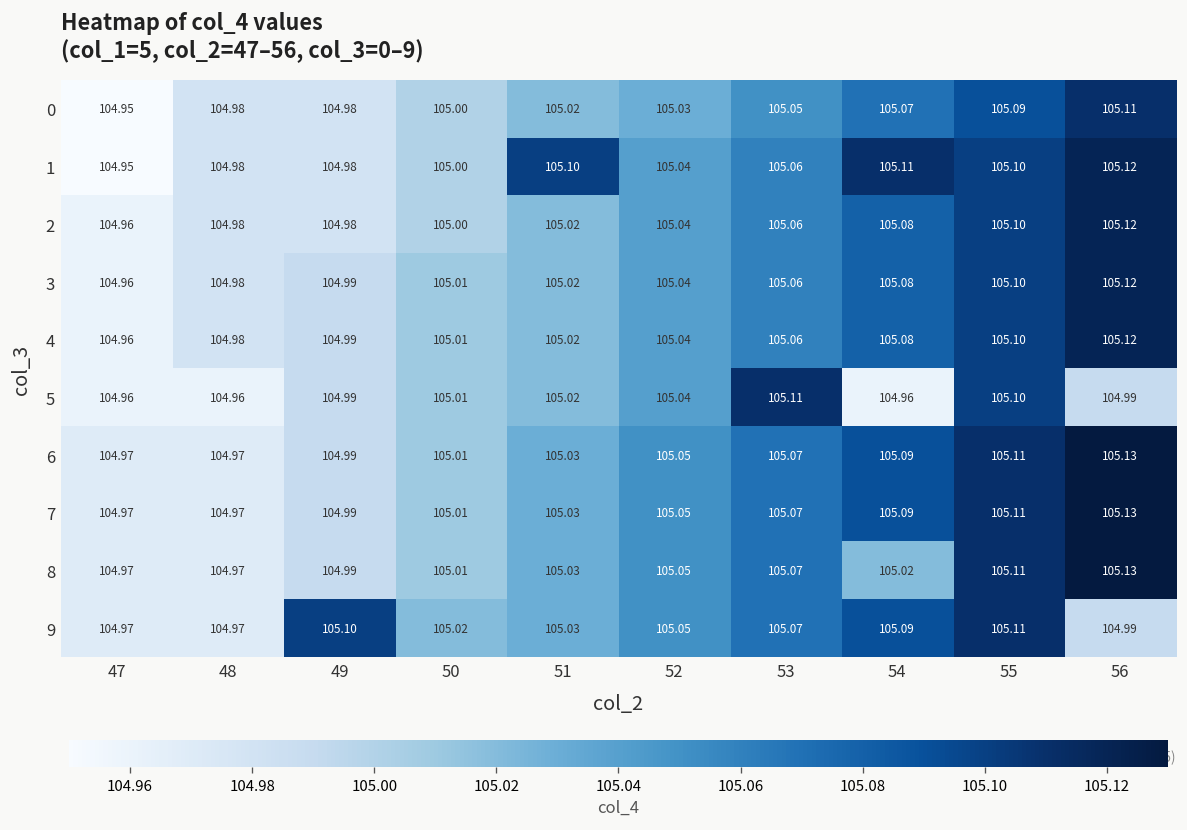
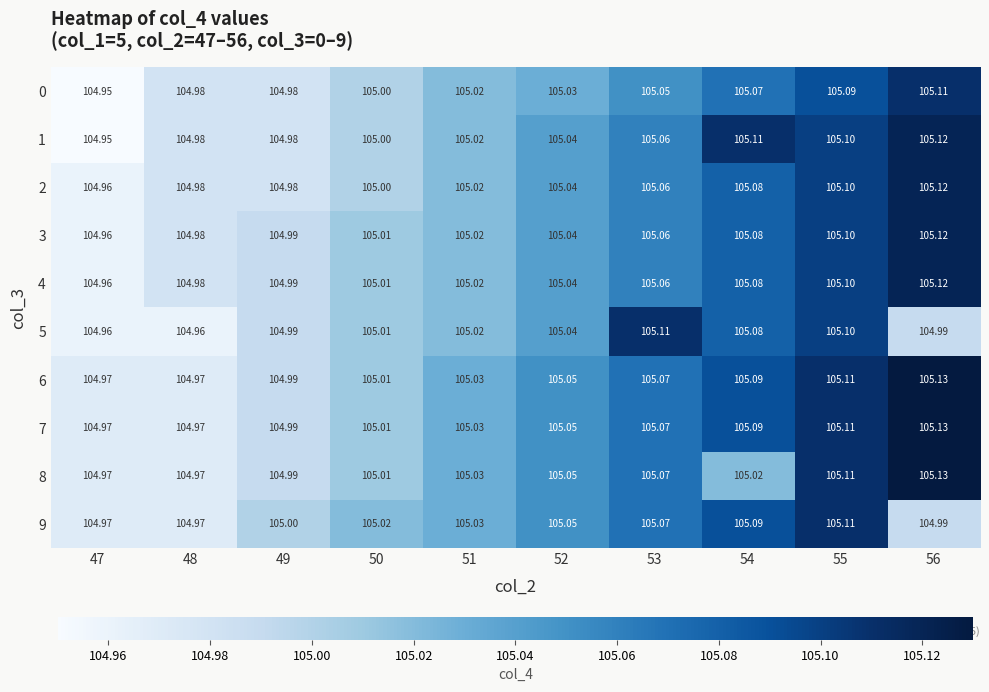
1, 51: 105.10 -> 105.02
5, 54: 104.96 -> 105.08
9, 49: 105.10 -> 105.00
